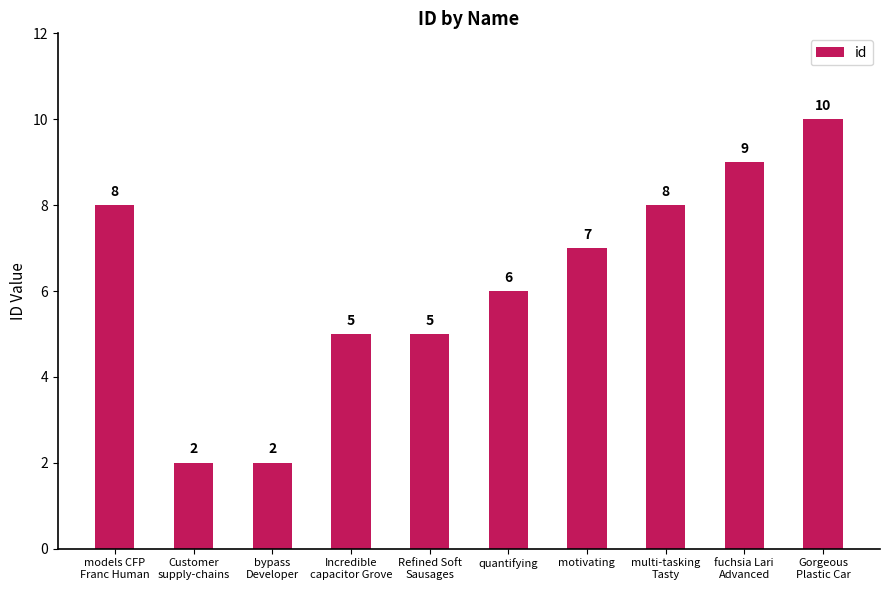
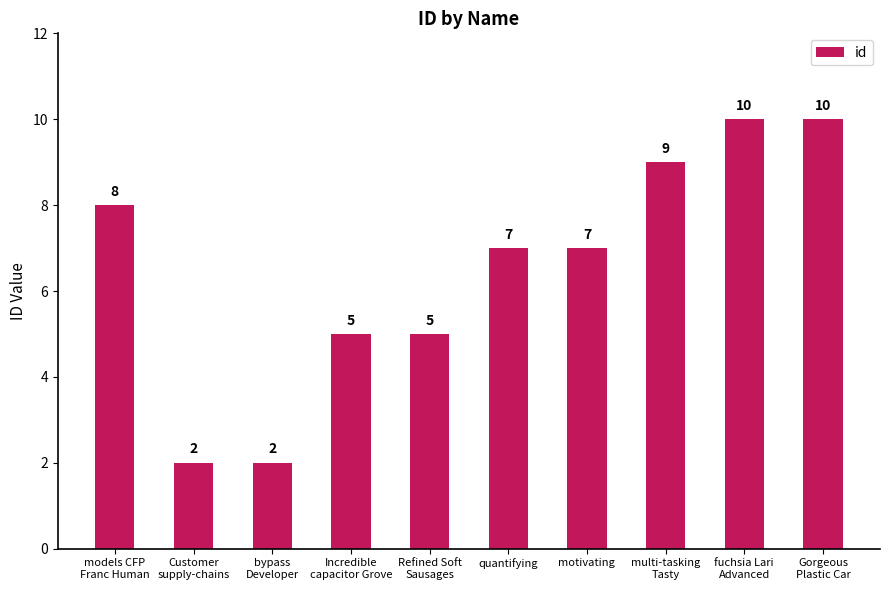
quantifying: 6 -> 7
multi-tasking Tasty: 8 -> 9
fuchsia Lari Advanced: 9 -> 10
